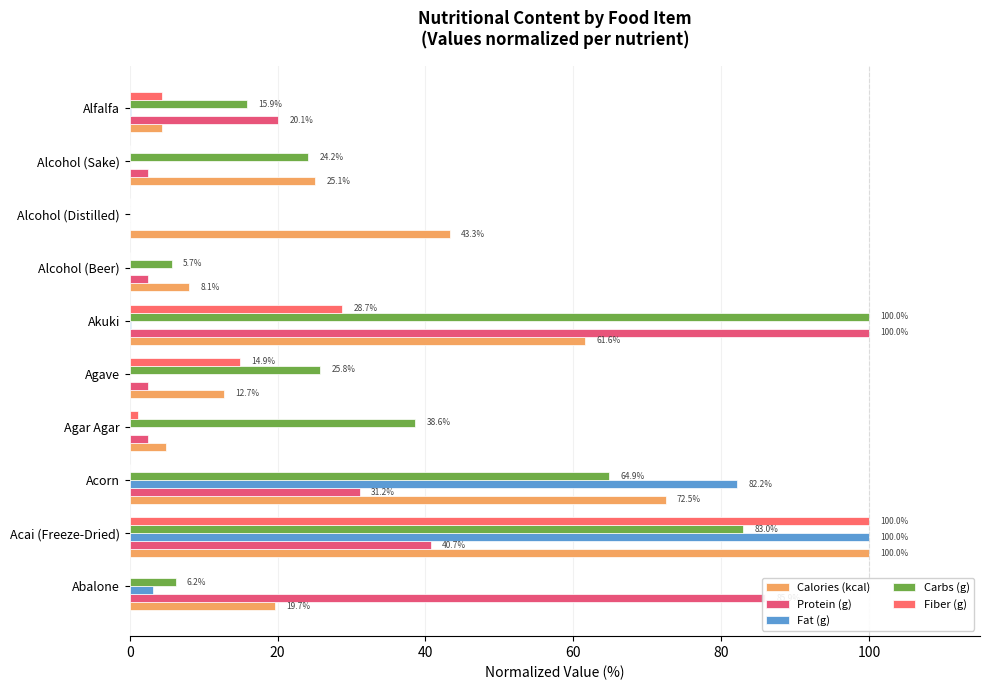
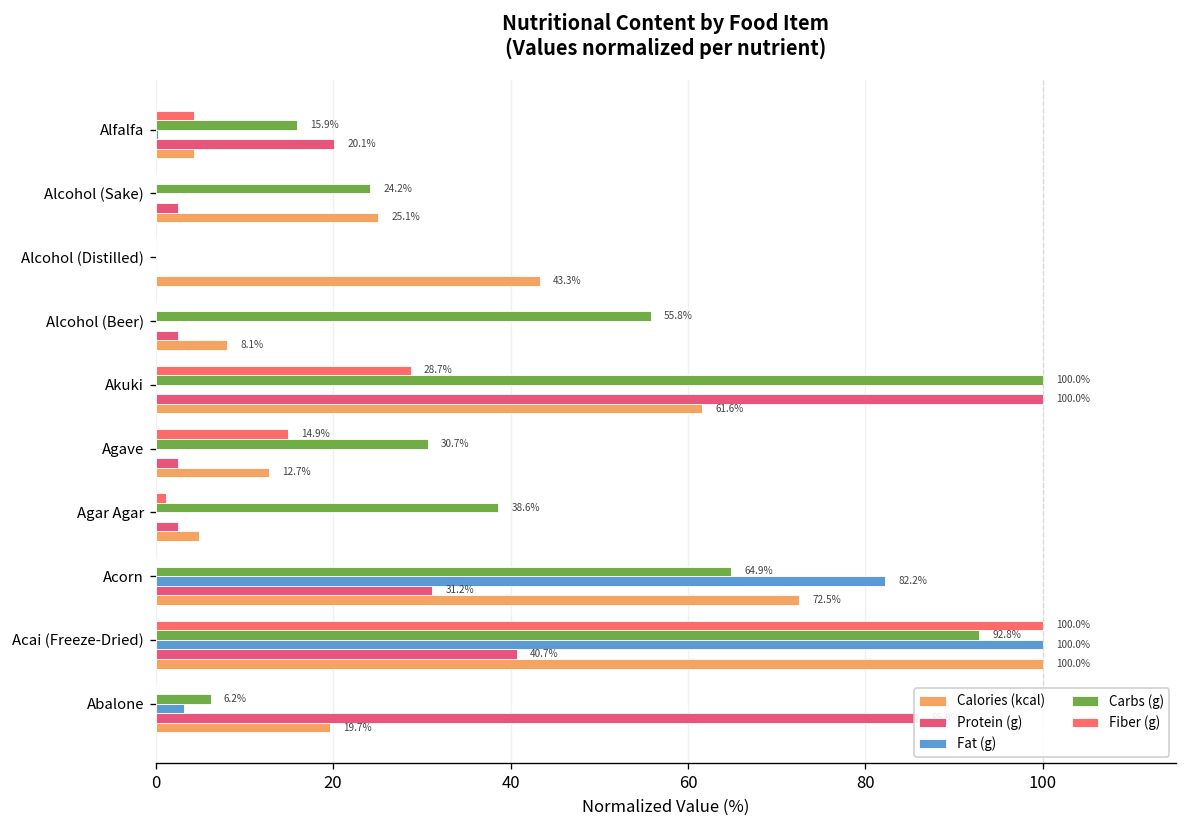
Carbs (g), Alcohol (Beer): 5.7% -> 55.8%
Carbs (g), Agave: 25.8% -> 30.7%
Carbs (g), Acai (Freeze-Dried): 83.0% -> 92.8%
